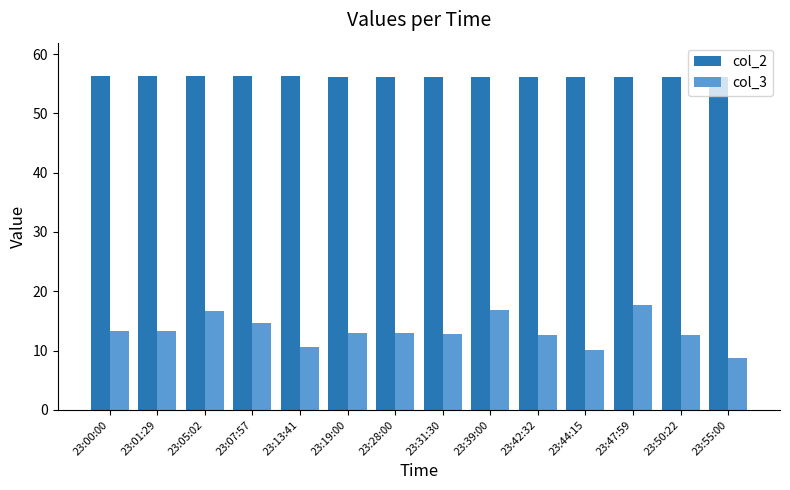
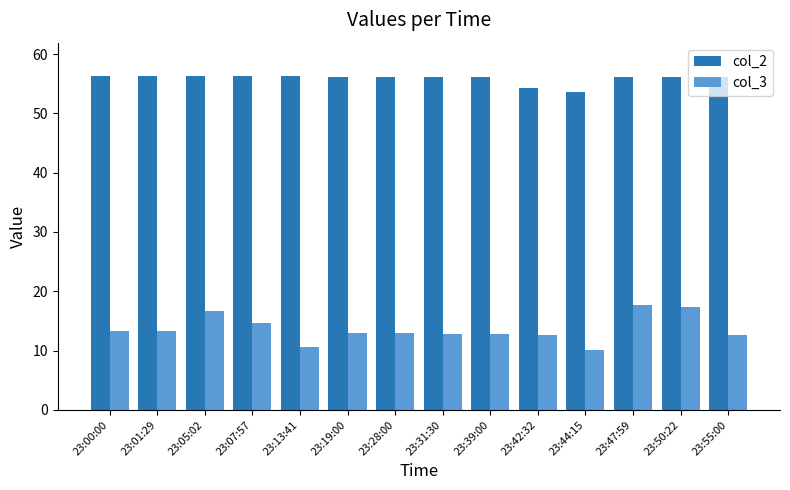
col_3, 23:39:00: 17 -> 13
col_2, 23:42:32: 56 -> 54
col_2, 23:44:15: 56 -> 54
col_3, 23:50:22: 13 -> 17
col_3, 23:55:00: 9 -> 13
